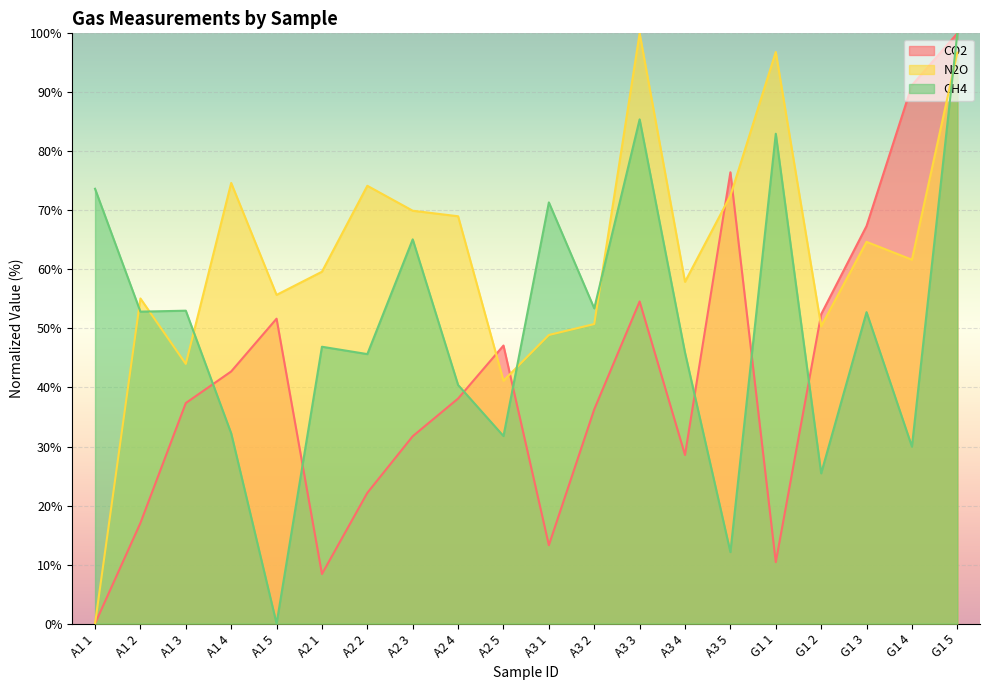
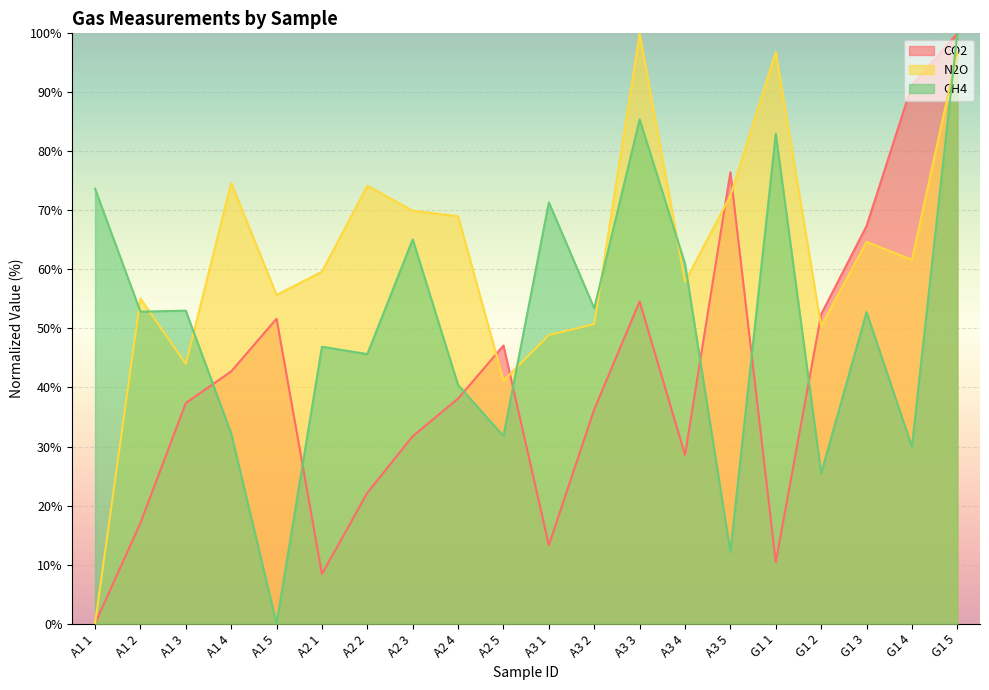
CH4, A3 4: 46% -> 61%
